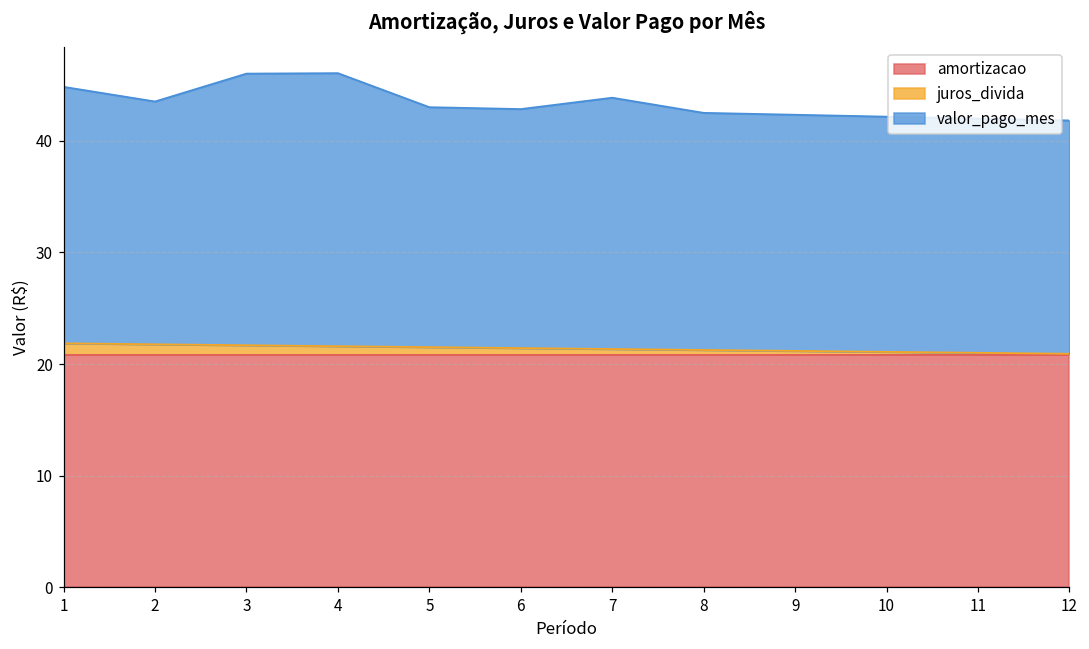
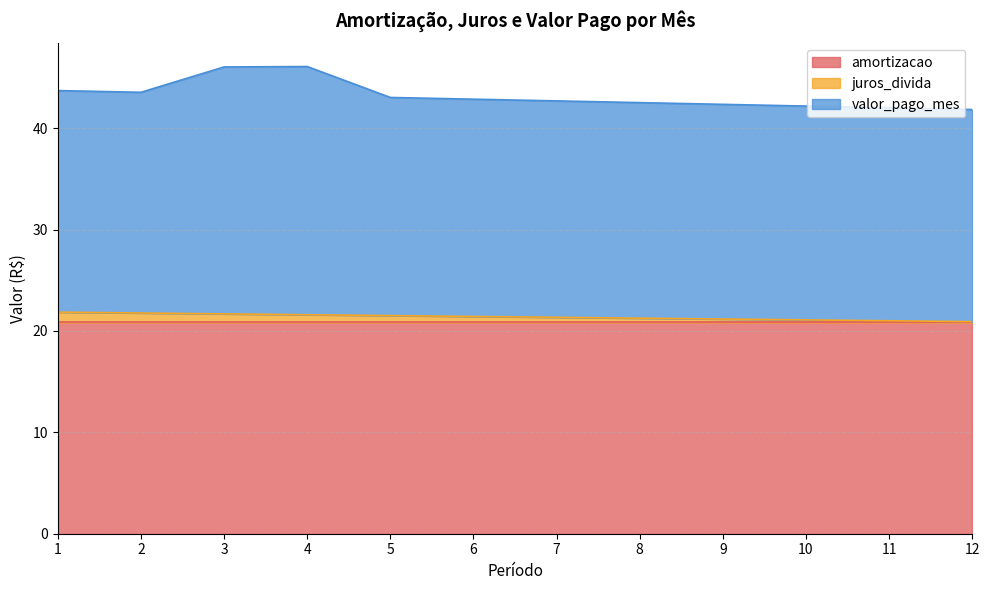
valor_pago_mes, 1: 23.0 -> 21.9
valor_pago_mes, 7: 22.5 -> 21.3
